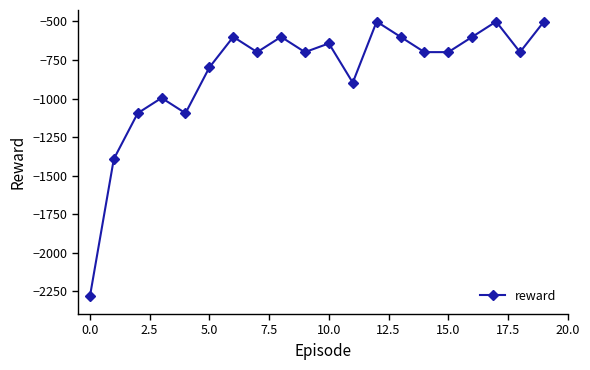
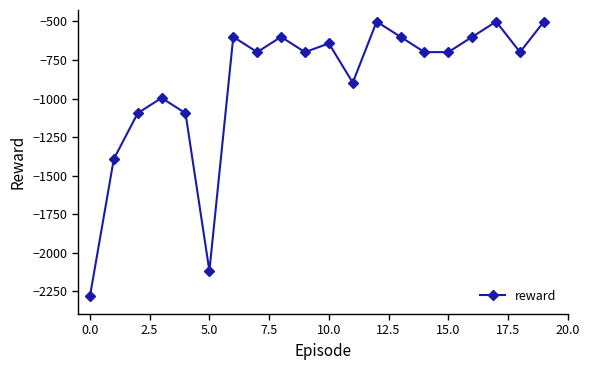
5.0: -800 -> -2120
